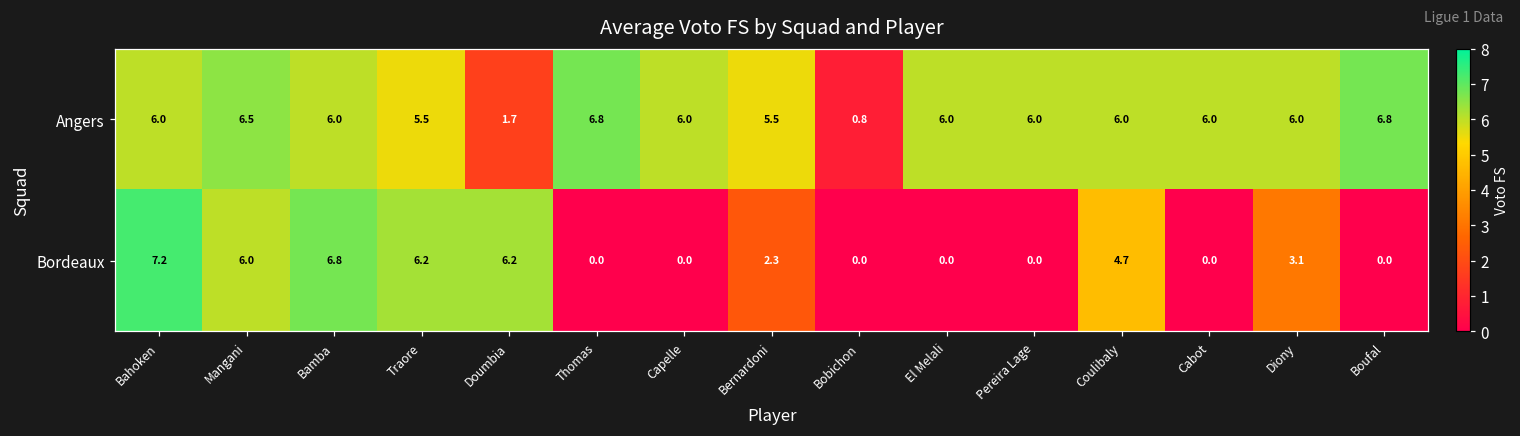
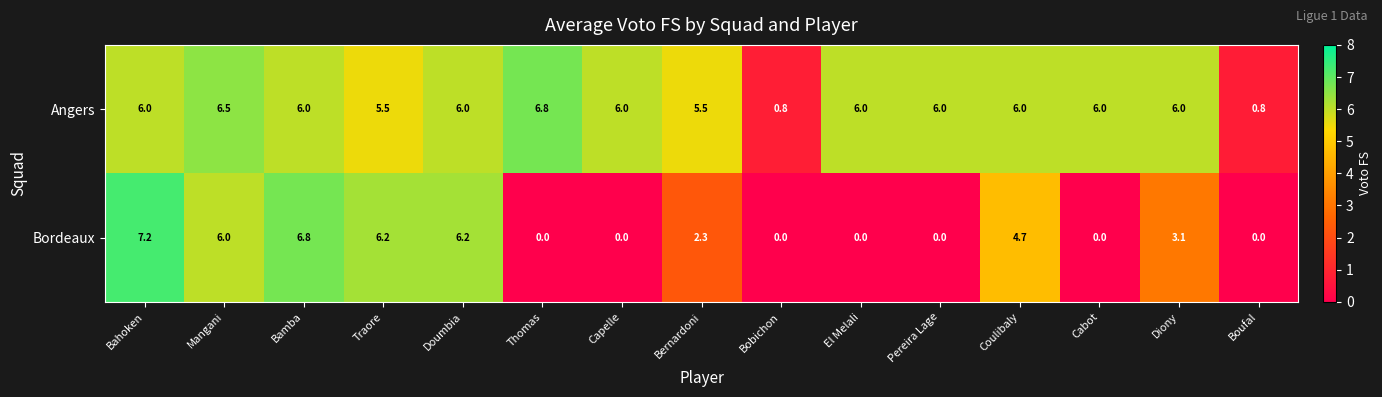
Angers, Doumbia: 1.7 -> 6.0
Angers, Boufal: 6.8 -> 0.8
